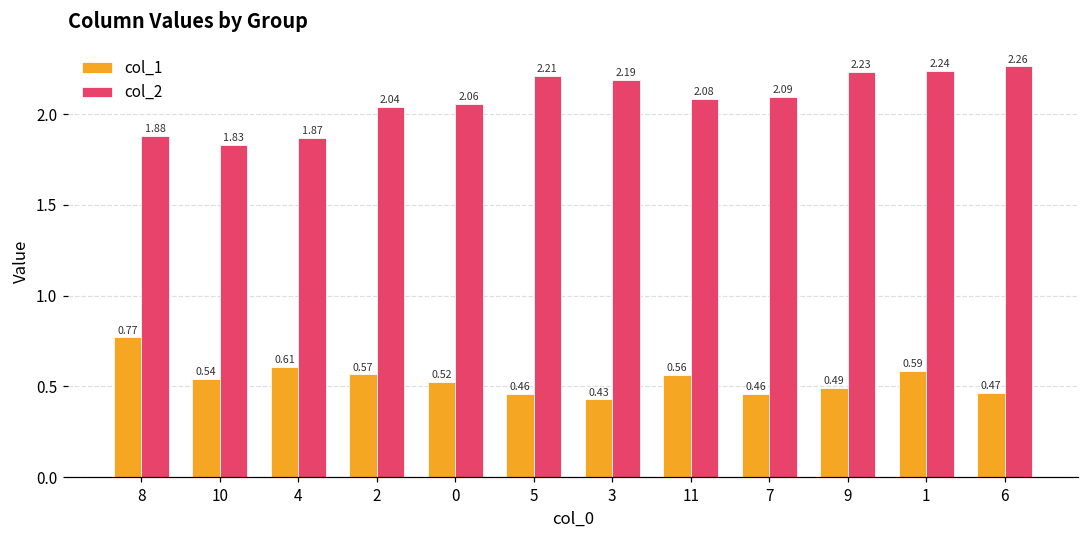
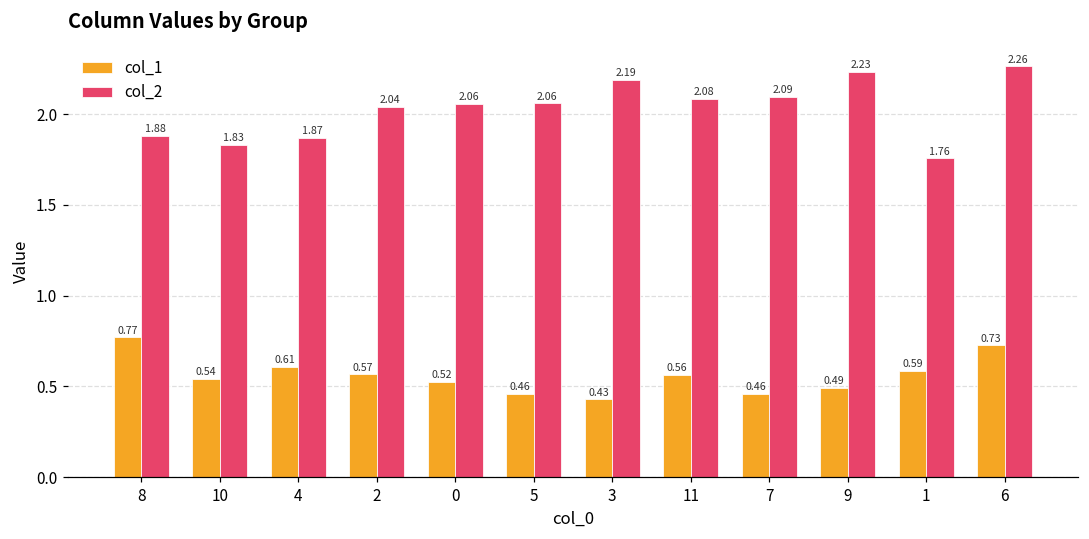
col_2, 5: 2.21 -> 2.06
col_2, 1: 2.24 -> 1.76
col_1, 6: 0.47 -> 0.73
